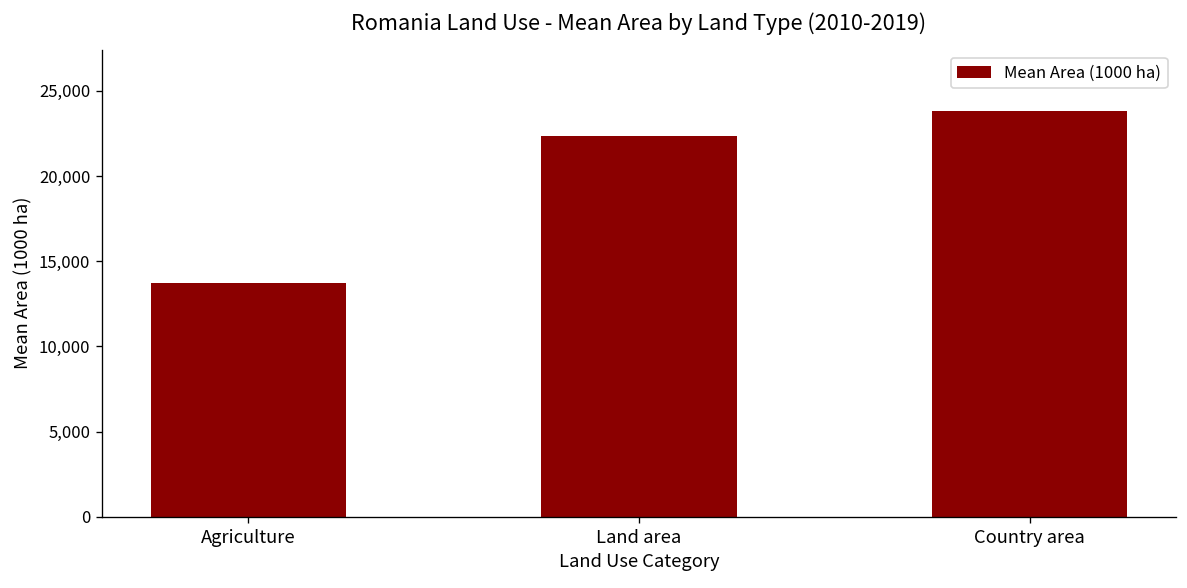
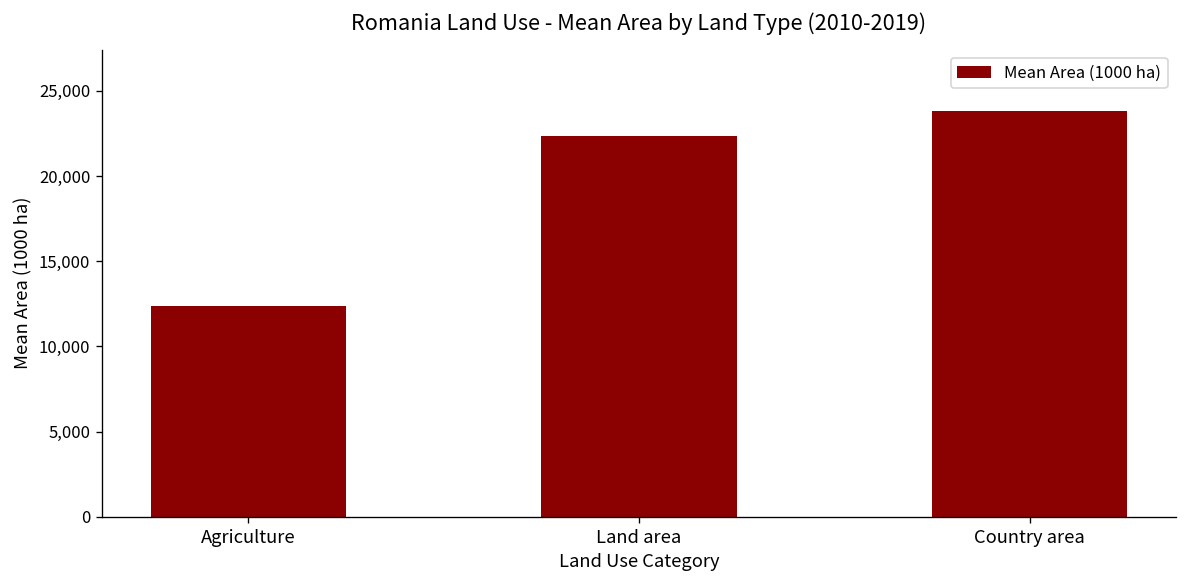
Agriculture: 13,700 -> 12,400
